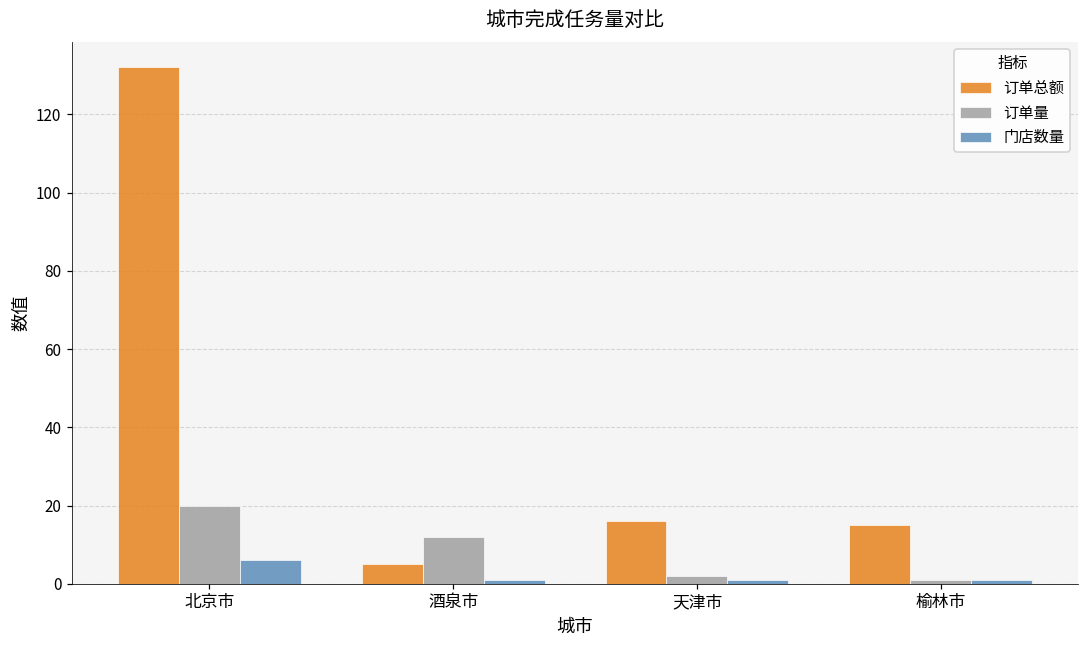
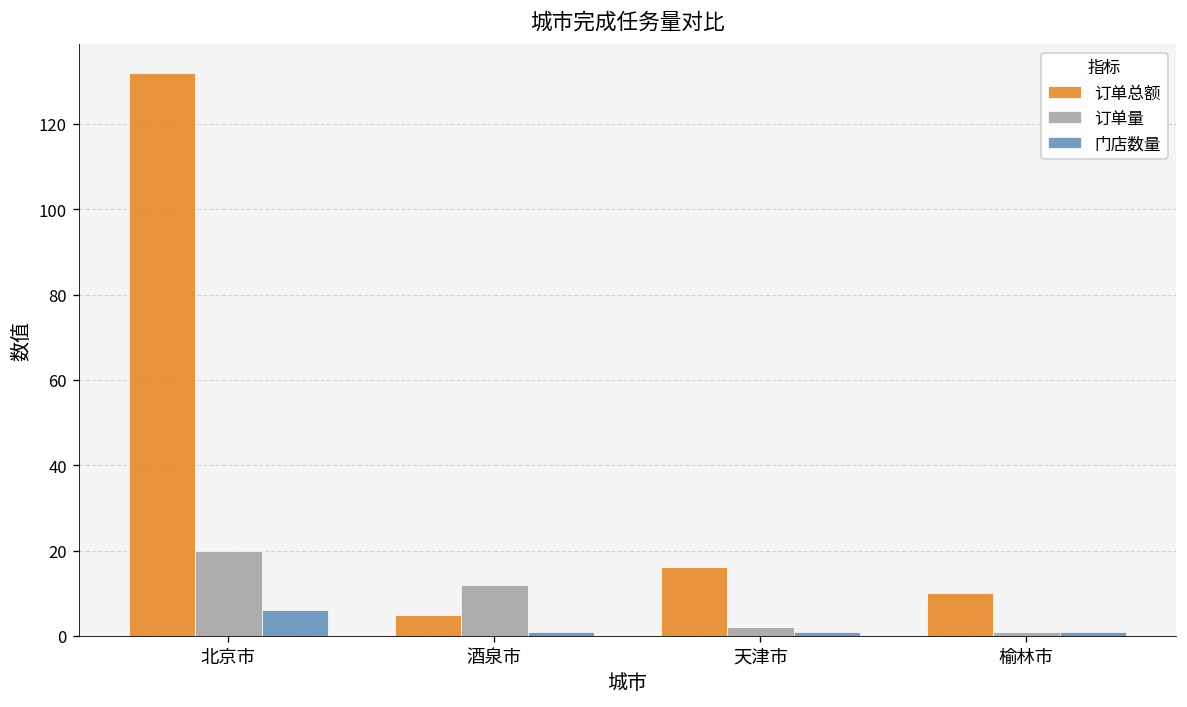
订单总额, 榆林市: 15 -> 10
